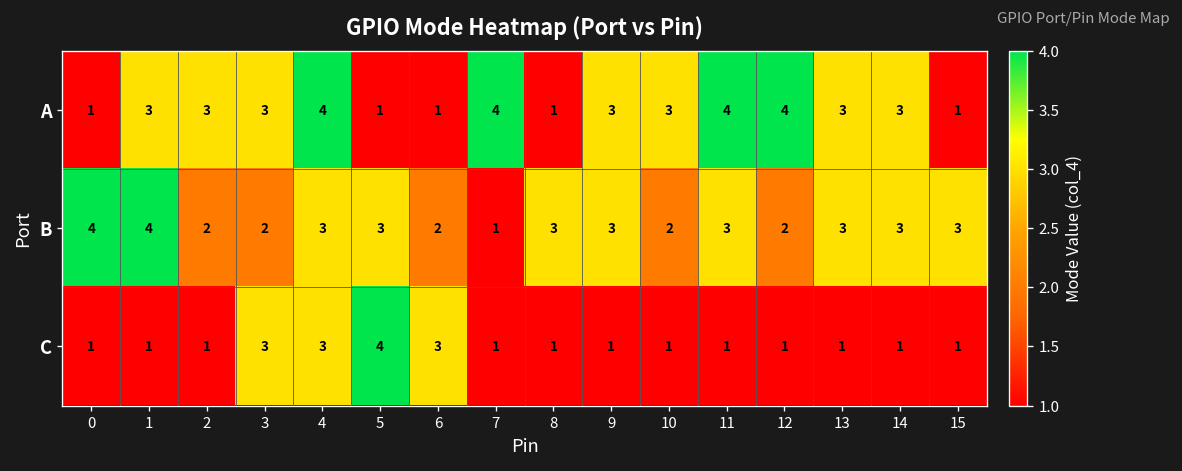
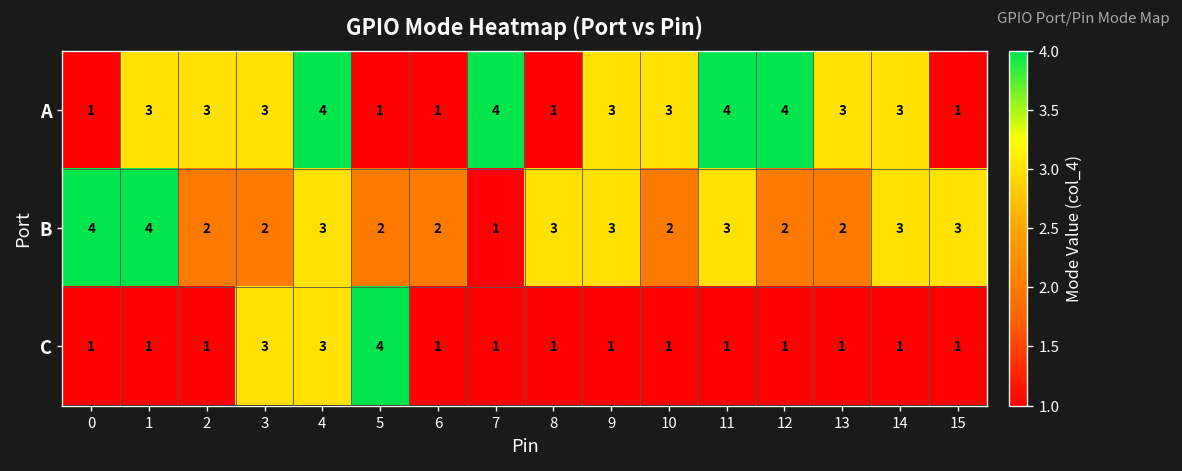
B, 5: 3 -> 2
B, 13: 3 -> 2
C, 6: 3 -> 1
